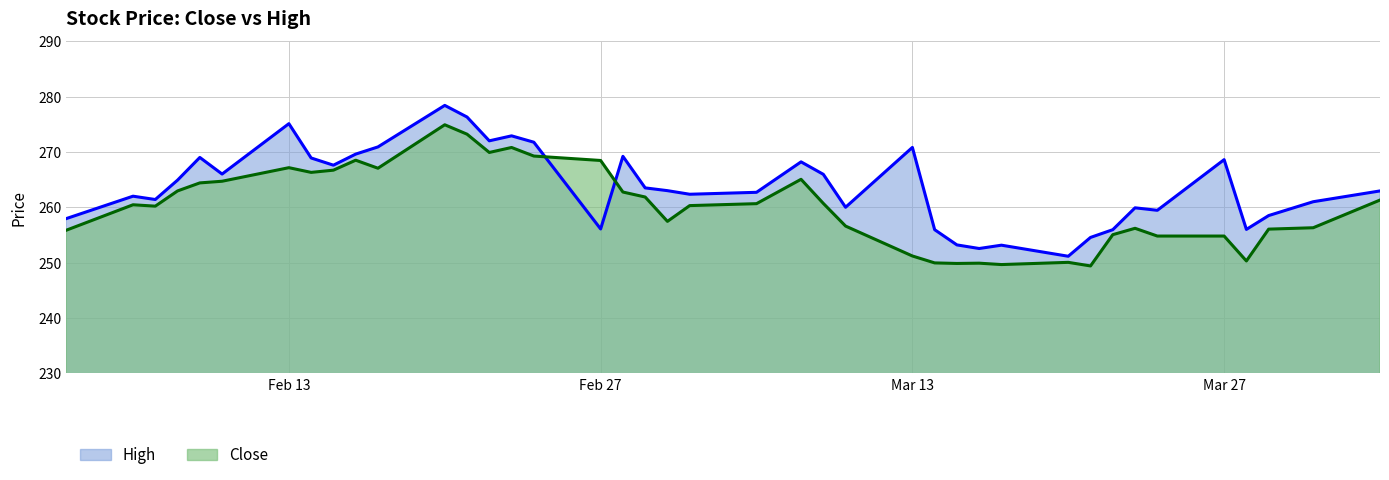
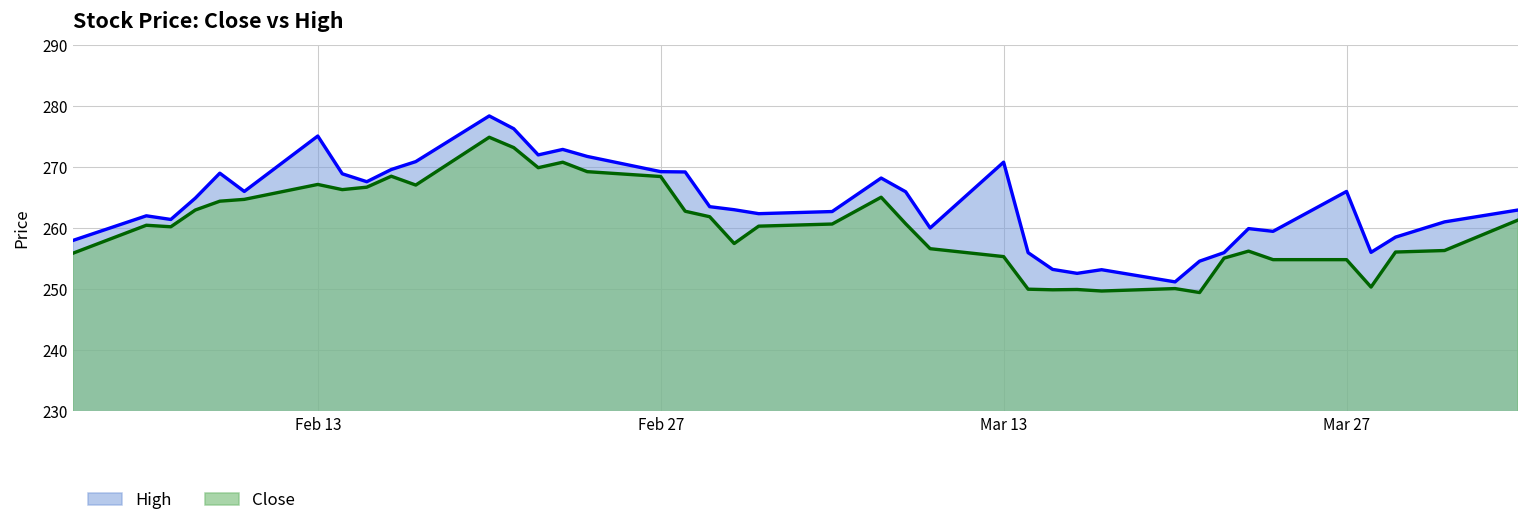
High, Feb 27: 256 -> 269
Close, Mar 13: 251 -> 255
High, Mar 27: 269 -> 266
